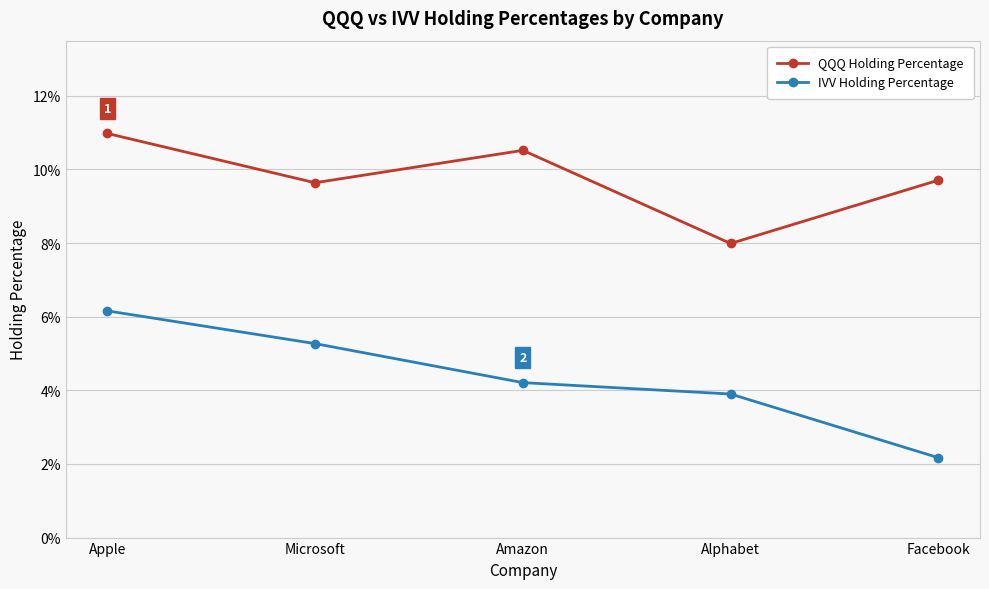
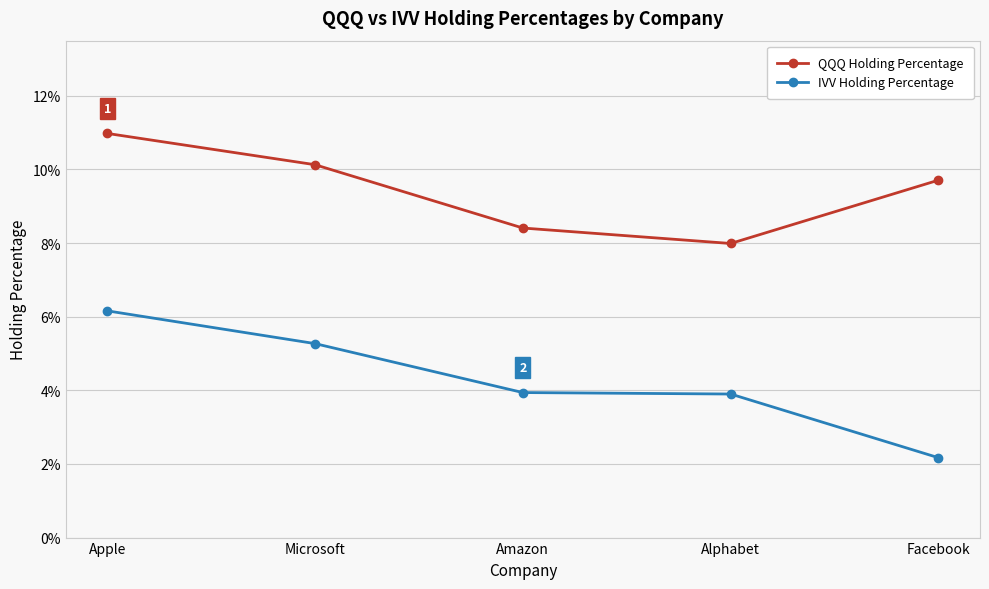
QQQ Holding Percentage, Microsoft: 9.6% -> 10.1%
QQQ Holding Percentage, Amazon: 10.5% -> 8.4%
IVV Holding Percentage, Amazon: 4.2% -> 3.9%
